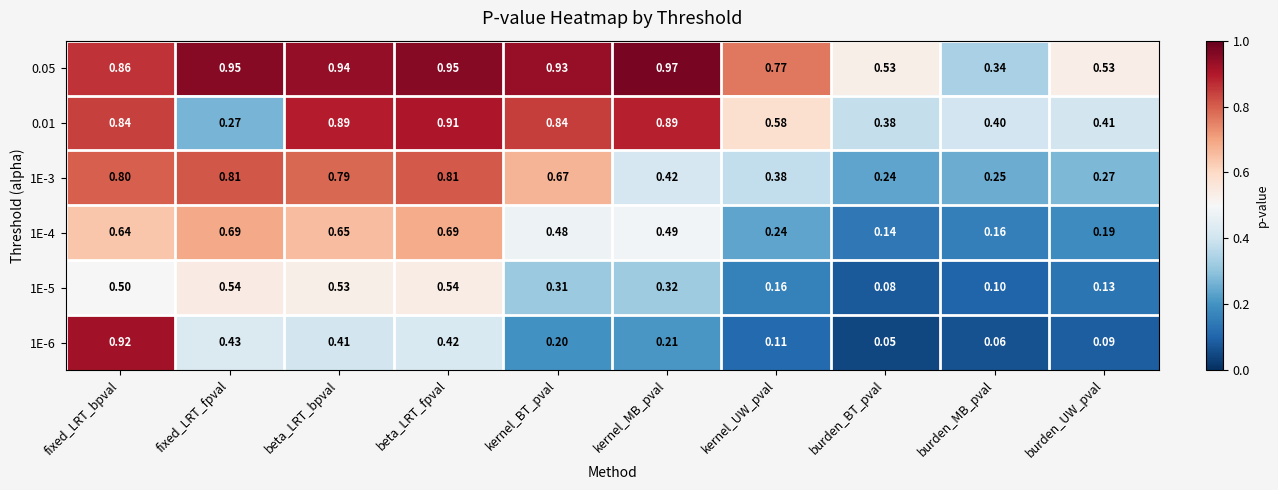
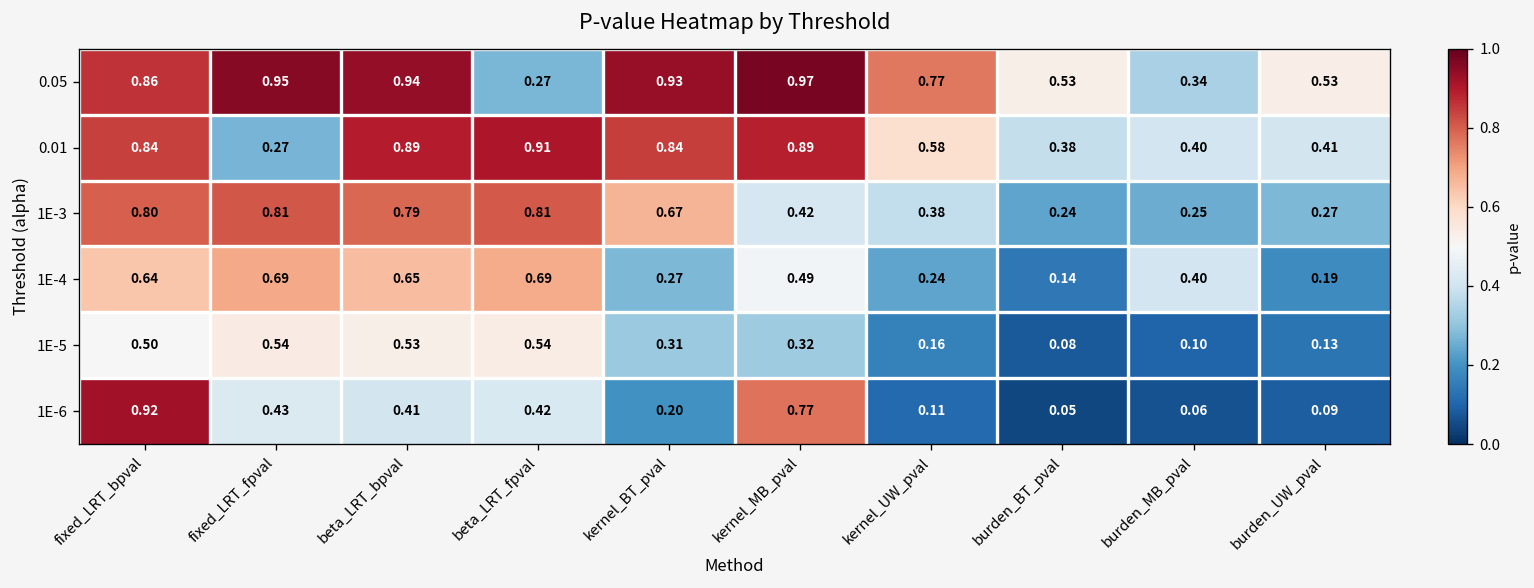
0.05, beta_LRT_fpval: 0.95 -> 0.27
1E-4, kernel_BT_pval: 0.48 -> 0.27
1E-4, burden_MB_pval: 0.16 -> 0.40
1E-6, kernel_MB_pval: 0.21 -> 0.77
